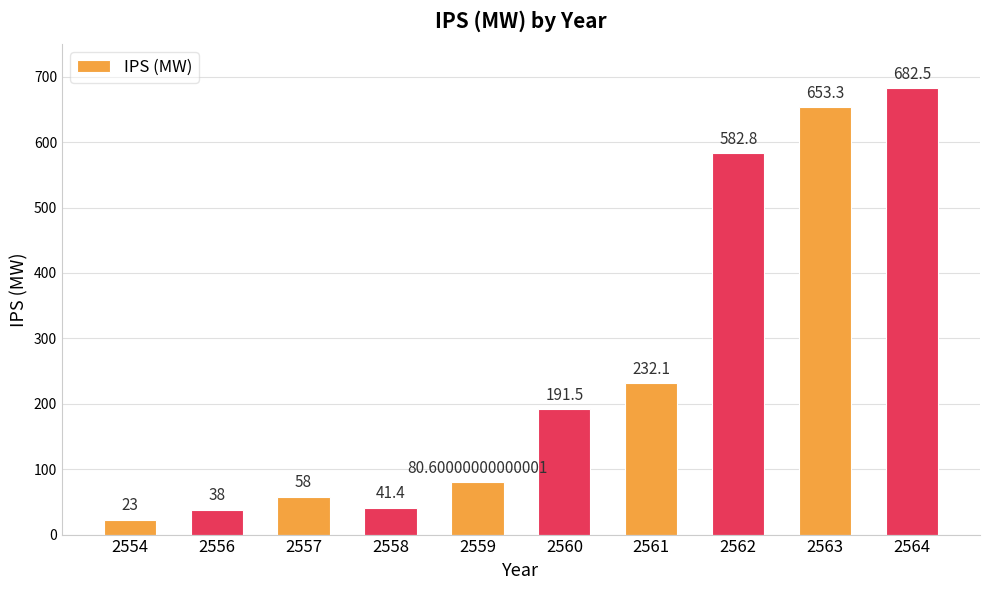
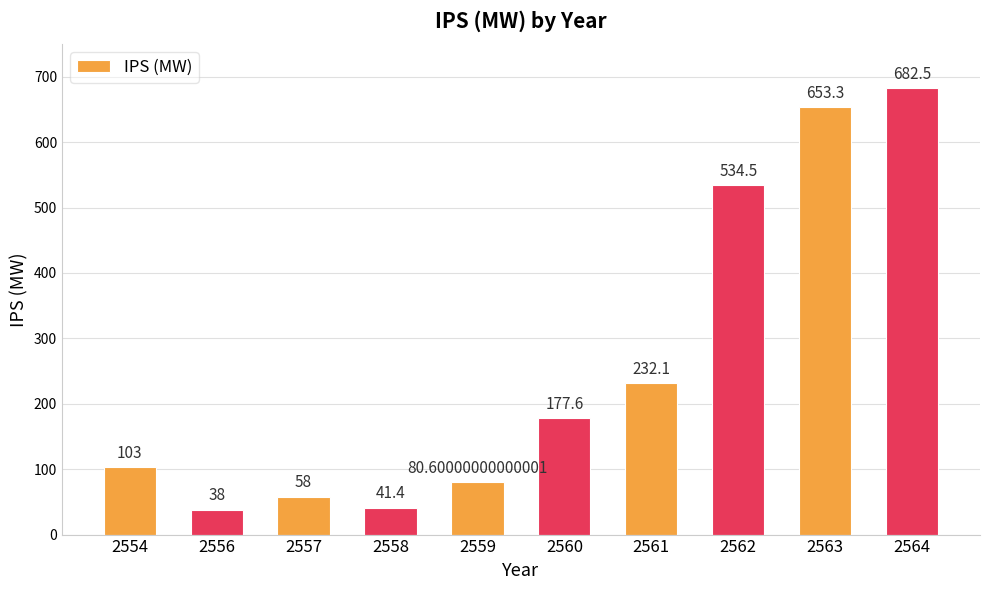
2554: 23 -> 103
2560: 191.5 -> 177.6
2562: 582.8 -> 534.5
